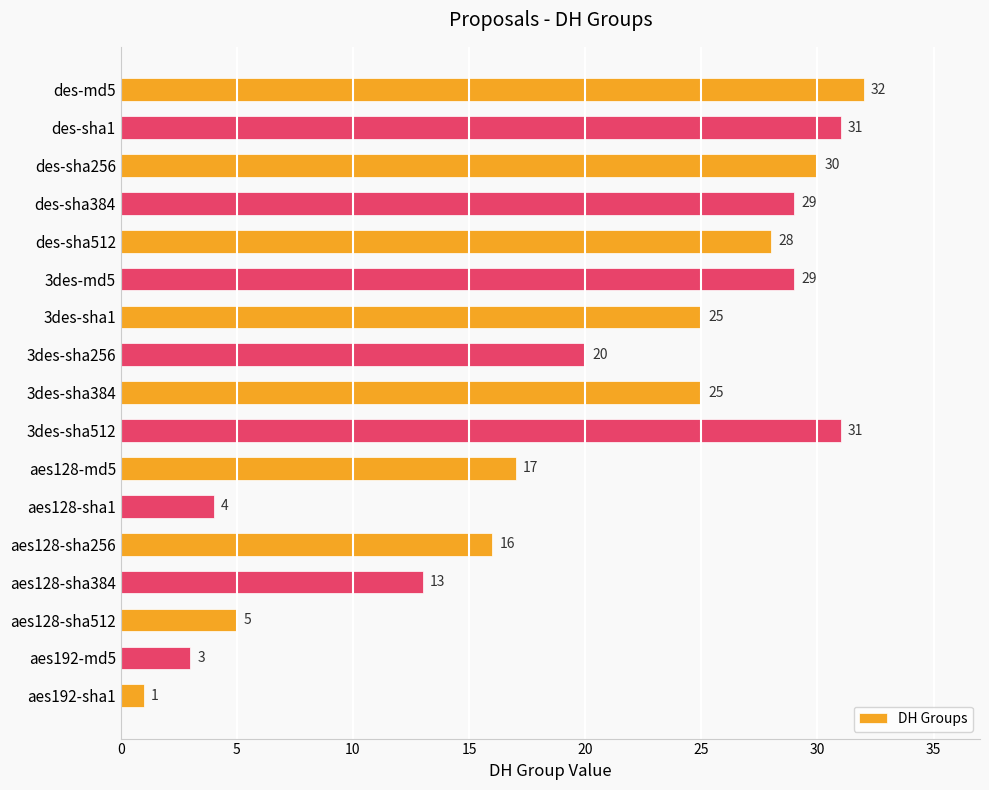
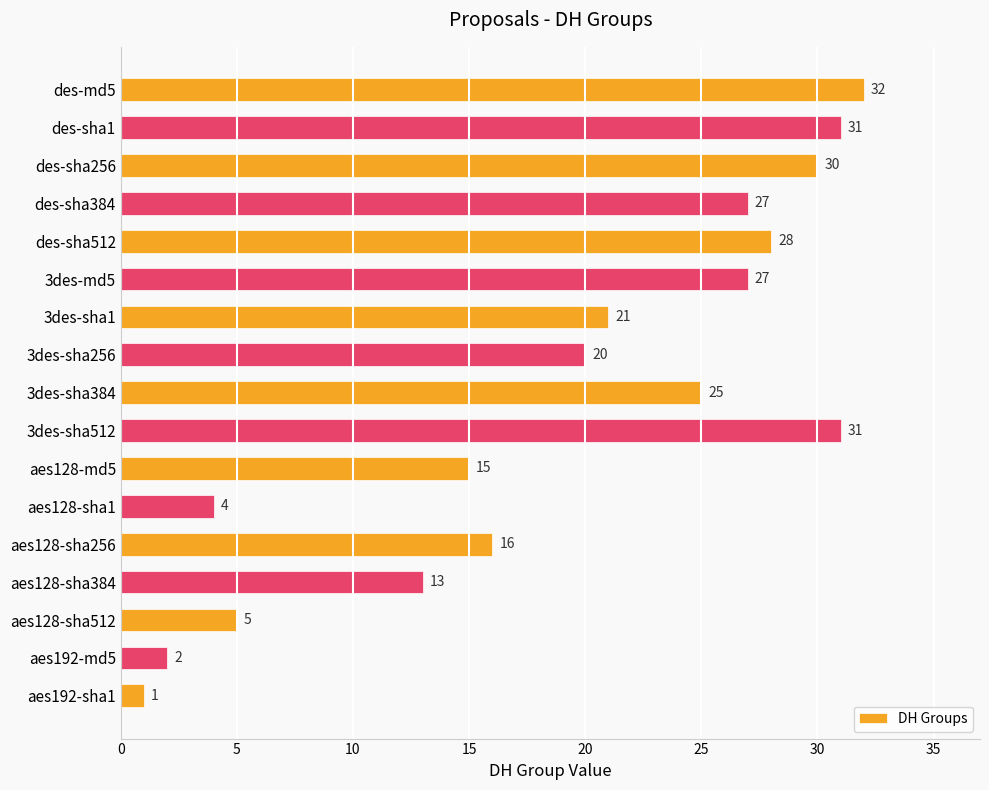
des-sha384: 29 -> 27
3des-md5: 29 -> 27
3des-sha1: 25 -> 21
aes128-md5: 17 -> 15
aes192-md5: 3 -> 2
